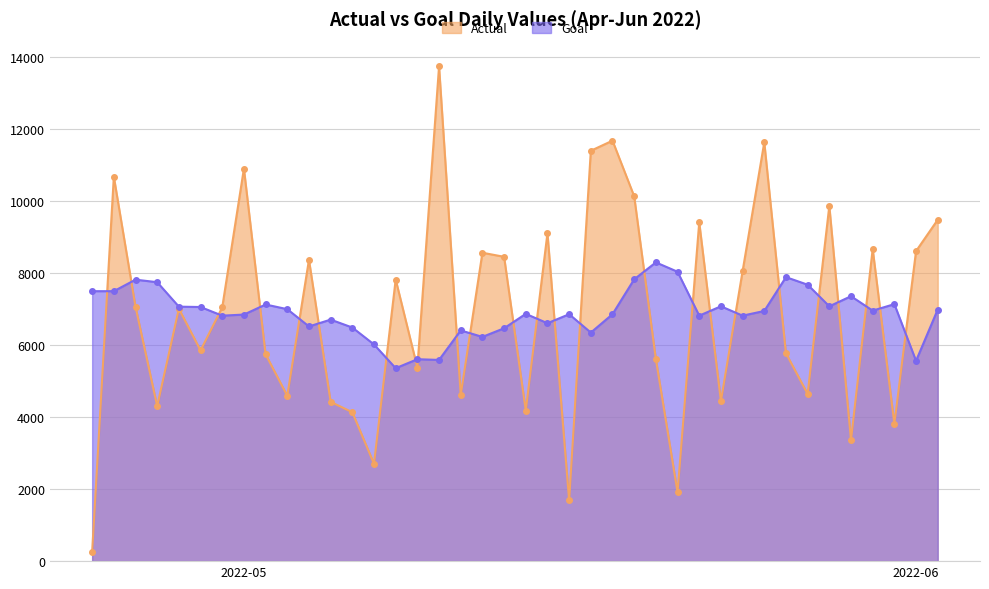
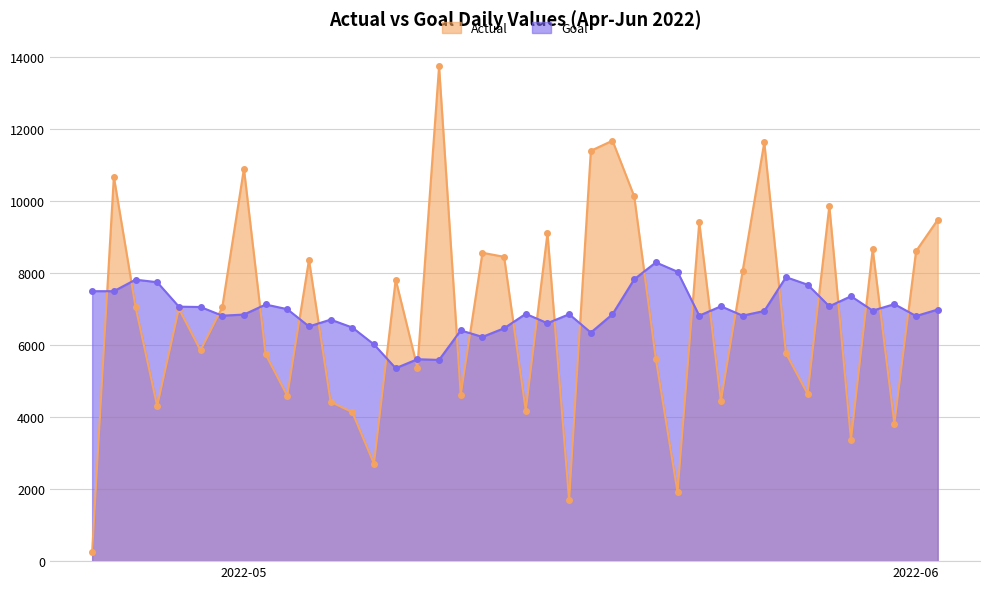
Goal, 2022-06: 5600 -> 6800
